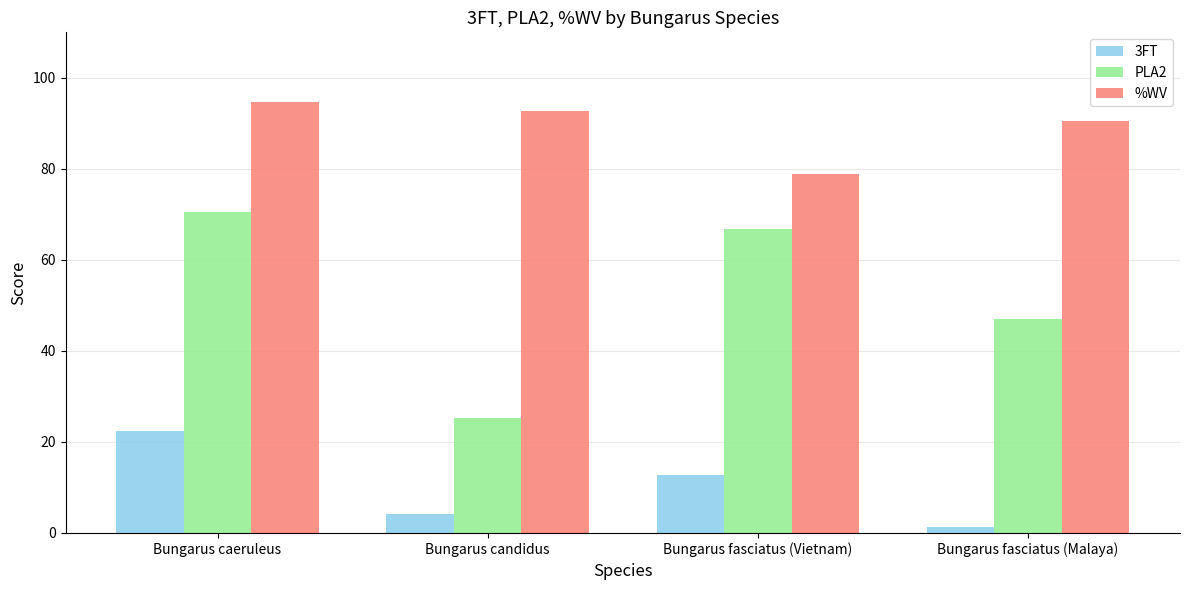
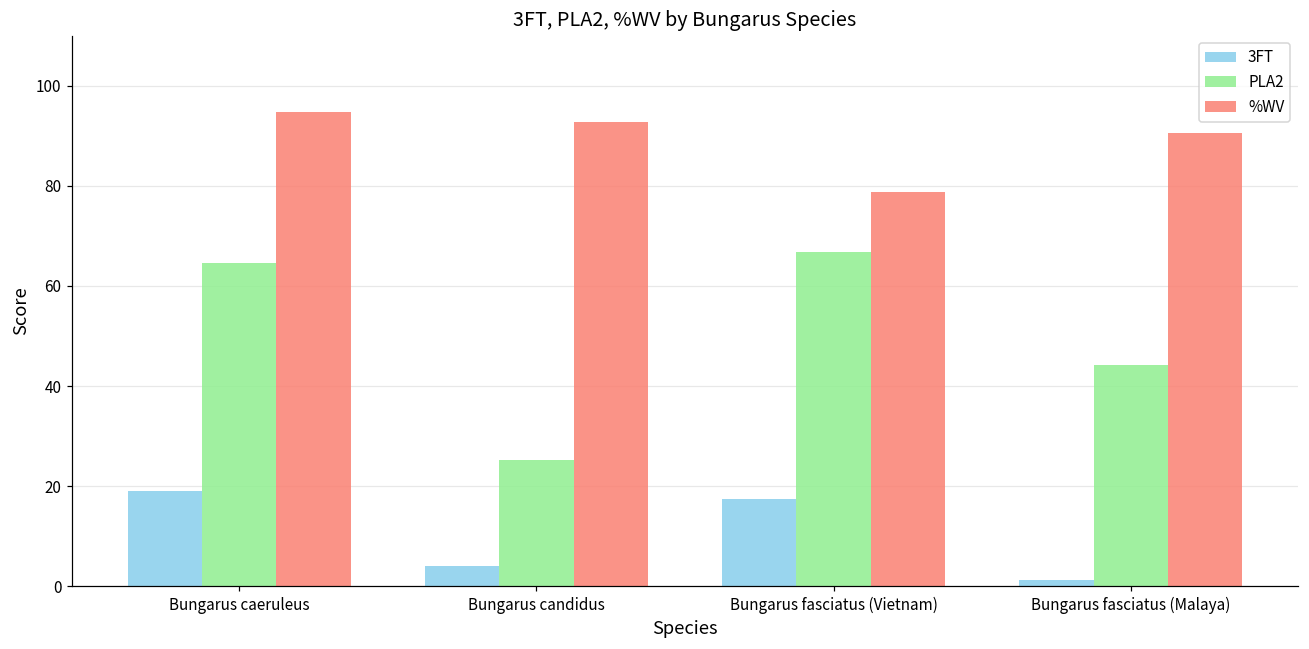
3FT, Bungarus caeruleus: 23 -> 19
PLA2, Bungarus caeruleus: 71 -> 65
3FT, Bungarus fasciatus (Vietnam): 13 -> 17
PLA2, Bungarus fasciatus (Malaya): 47 -> 44
